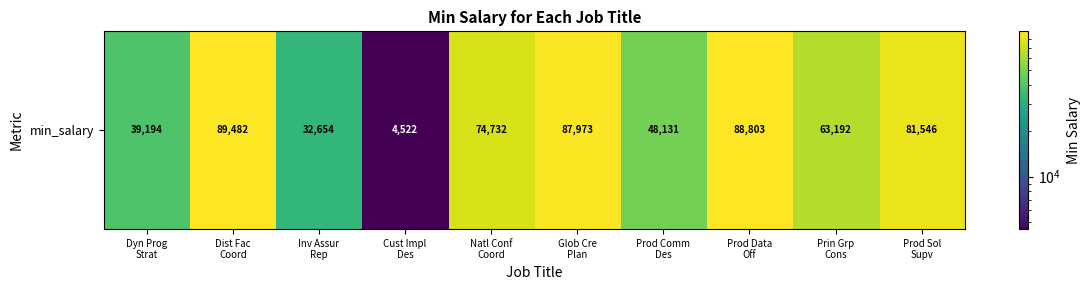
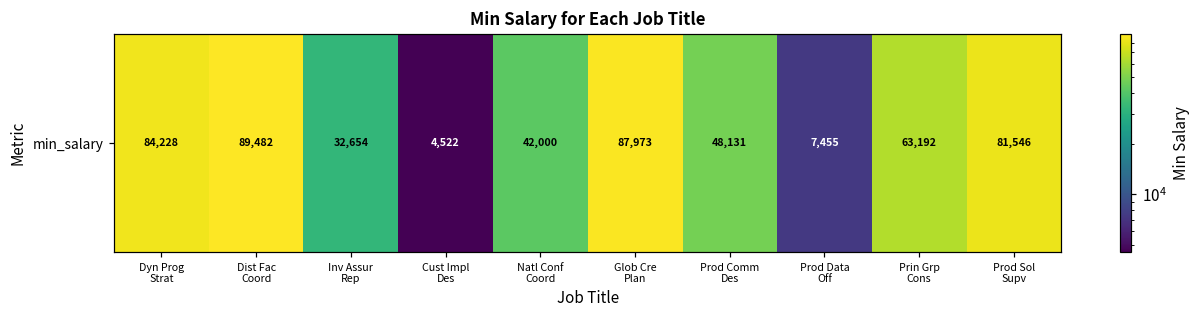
min_salary, Dyn Prog Strat: 39,194 -> 84,228
min_salary, Natl Conf Coord: 74,732 -> 42,000
min_salary, Prod Data Off: 88,803 -> 7,455
